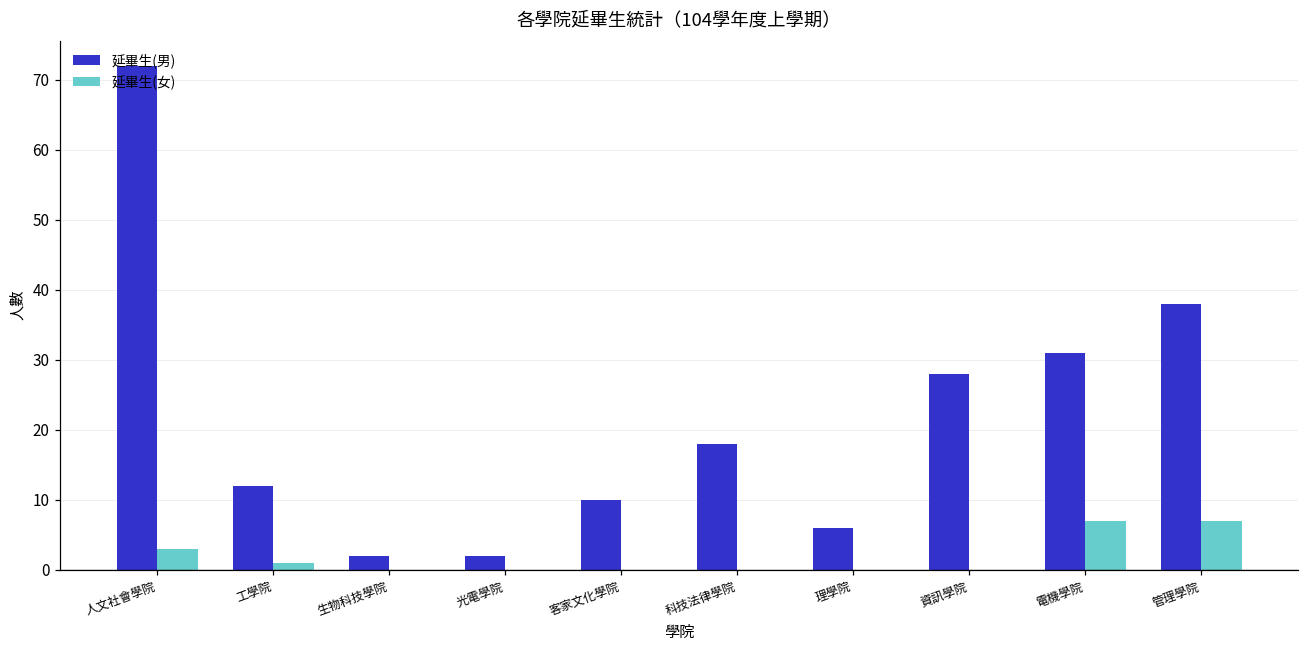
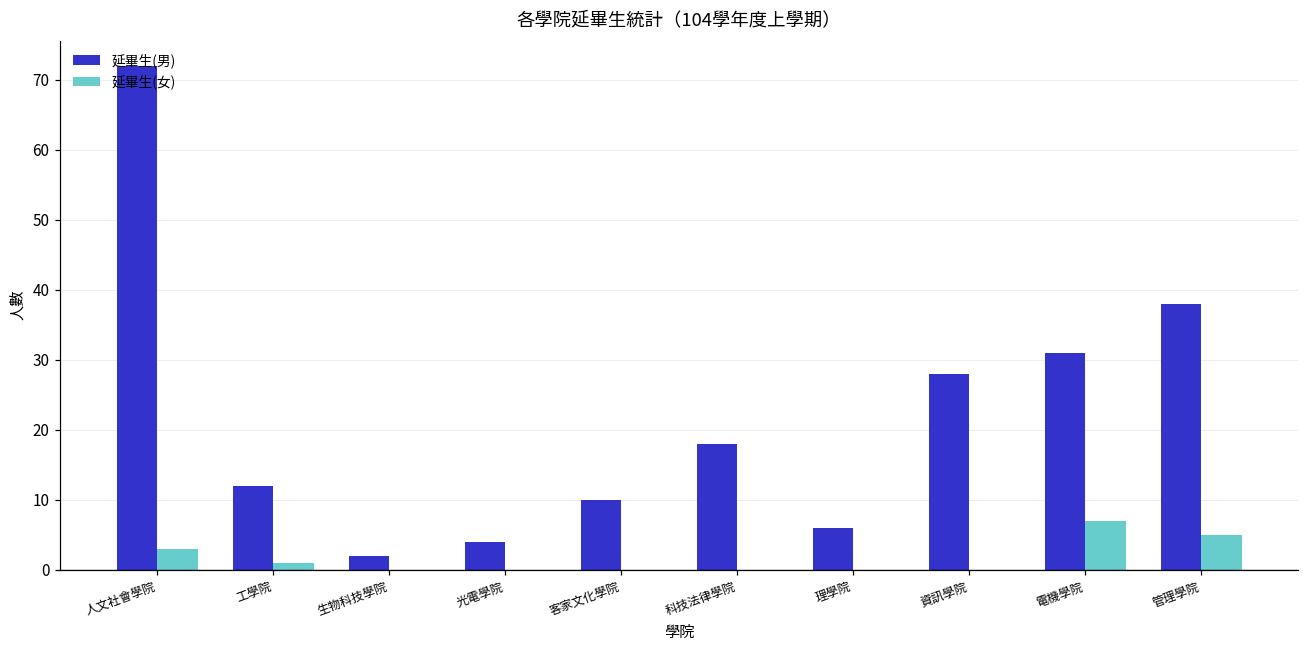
延畢生(男), 光電學院: 2 -> 4
延畢生(女), 管理學院: 7 -> 5
